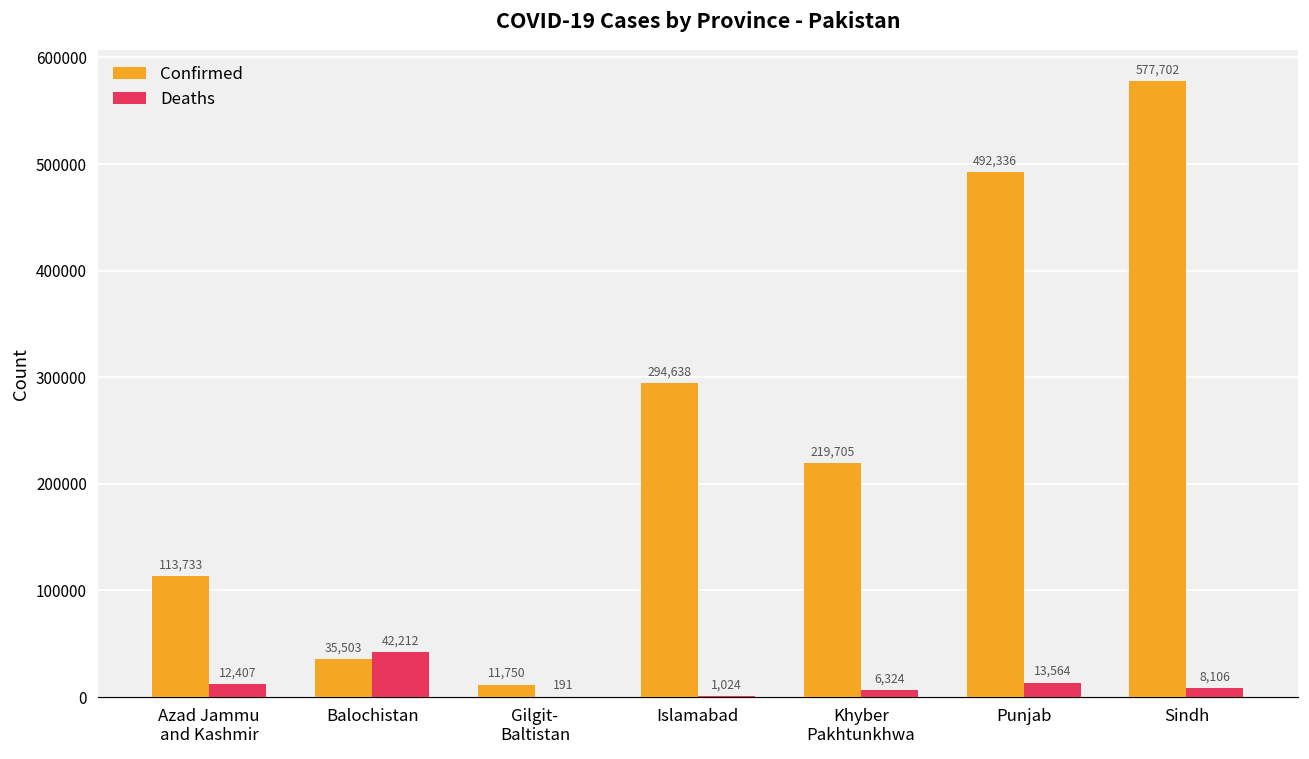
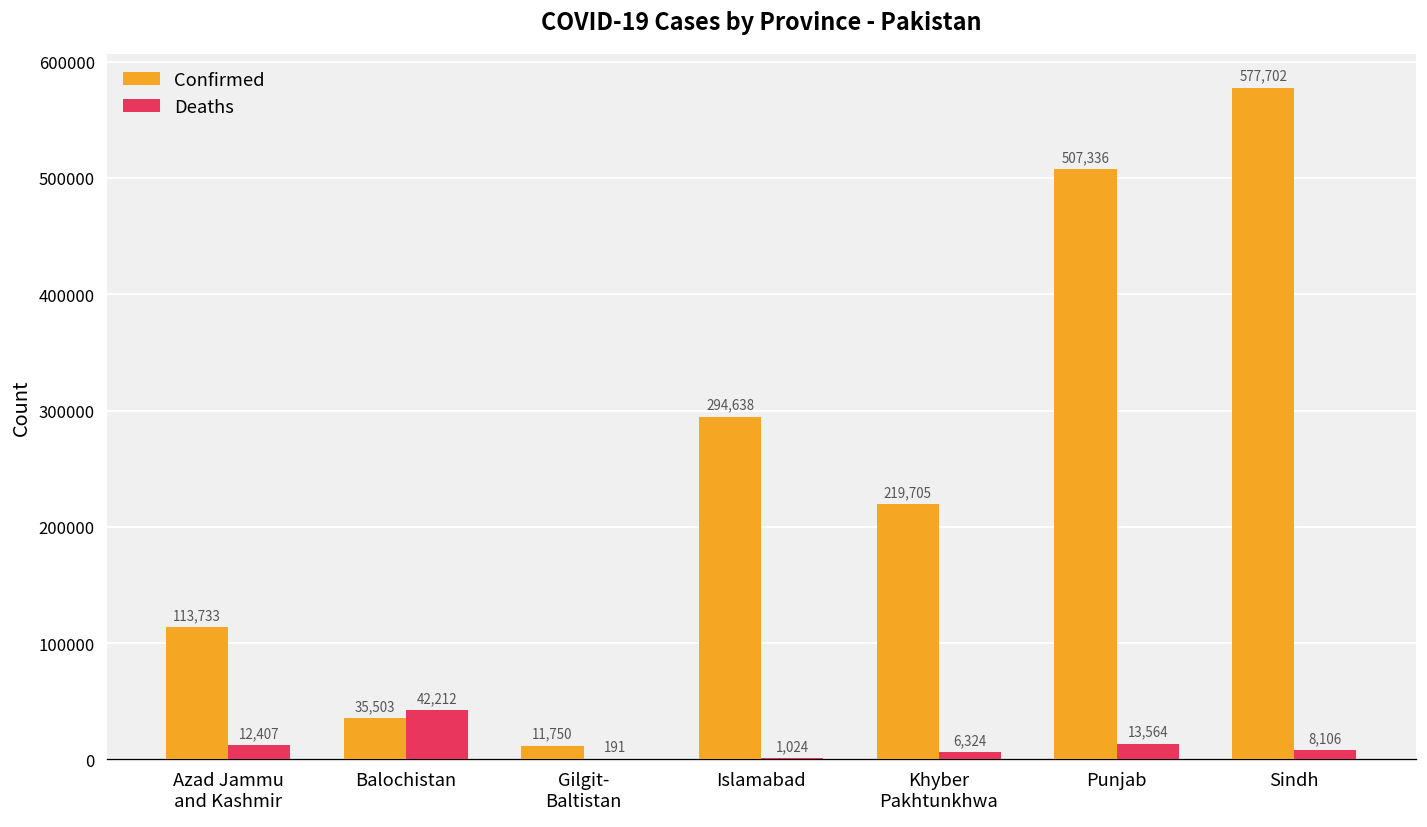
Confirmed, Punjab: 492,336 -> 507,336
